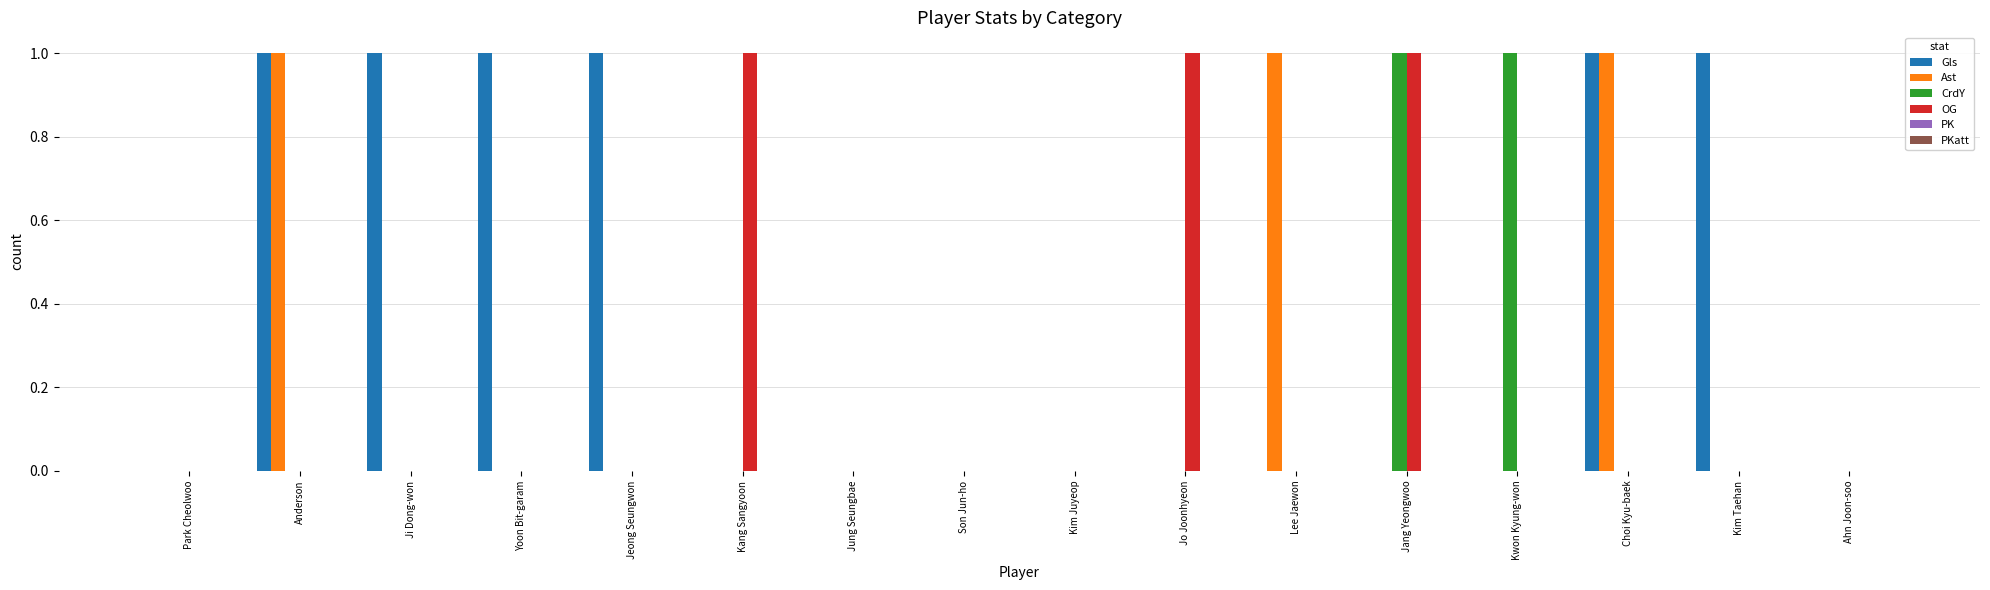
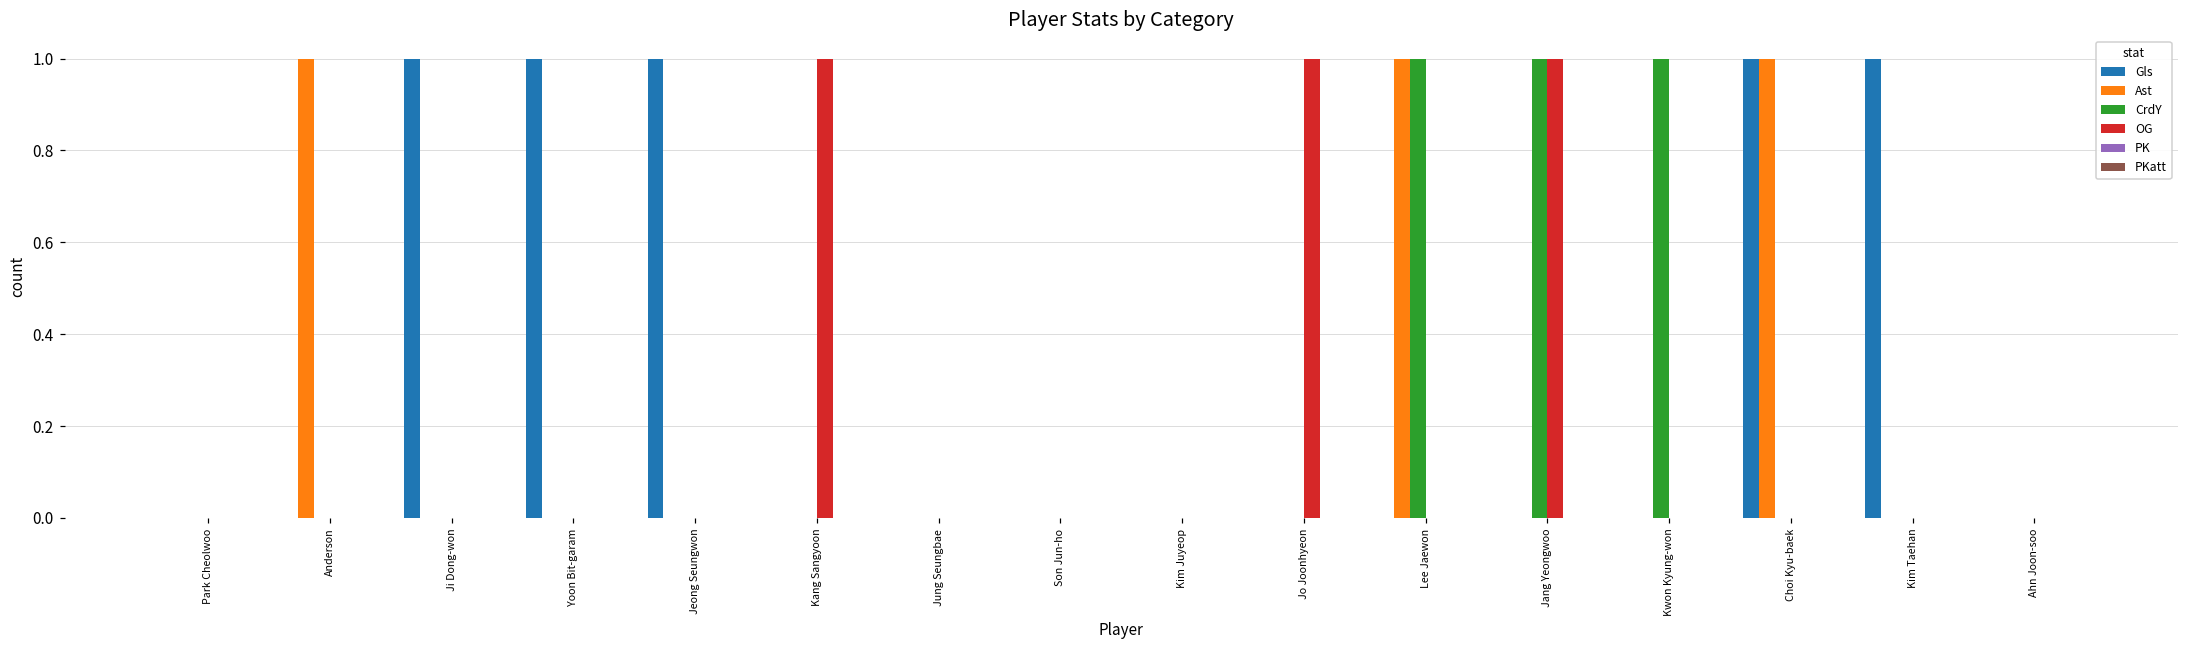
Gls, Anderson: 1 -> 0
CrdY, Lee Jaewon: 0 -> 1
